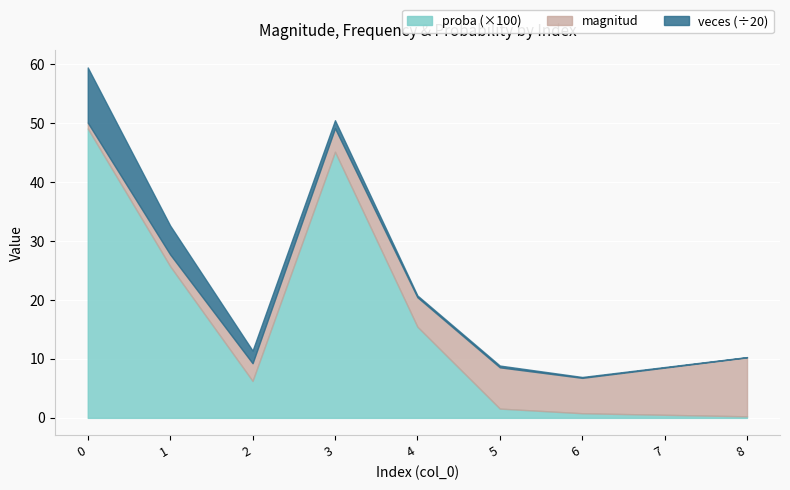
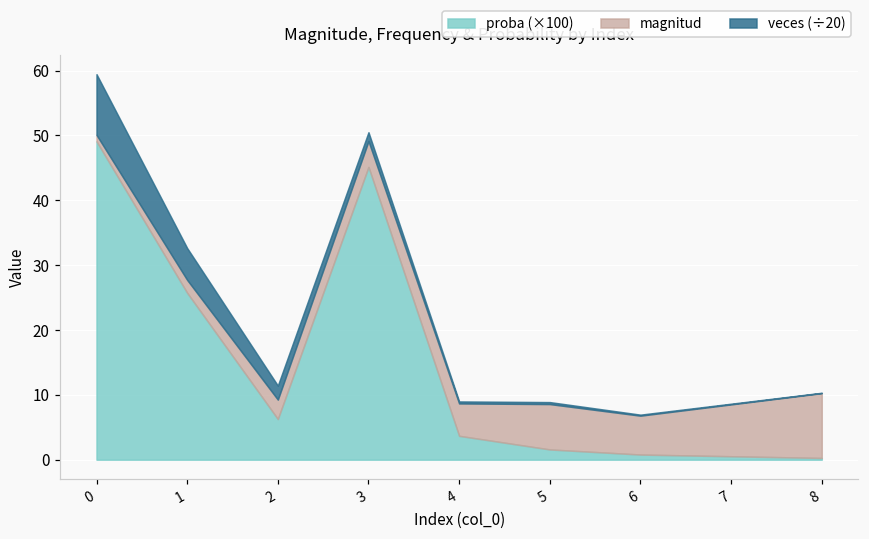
proba (×100), 4: 15 -> 4
